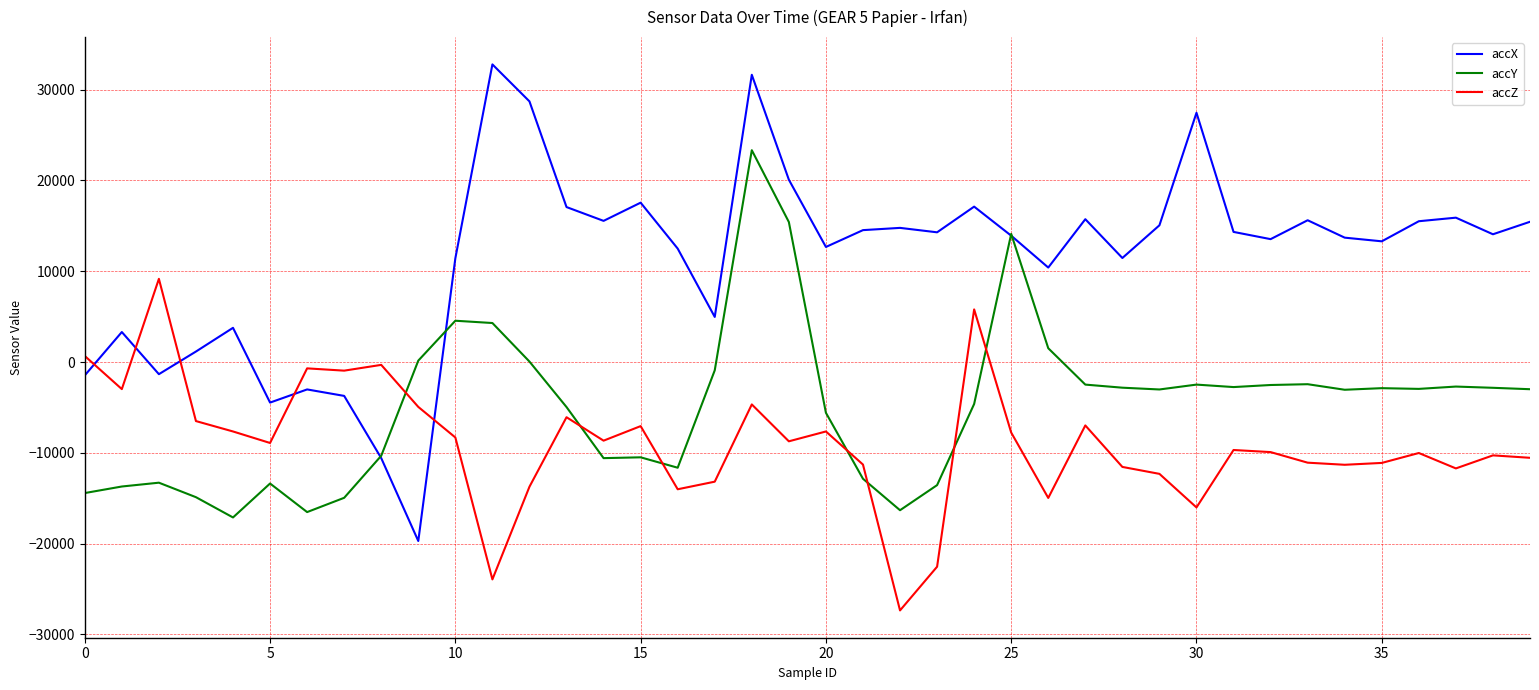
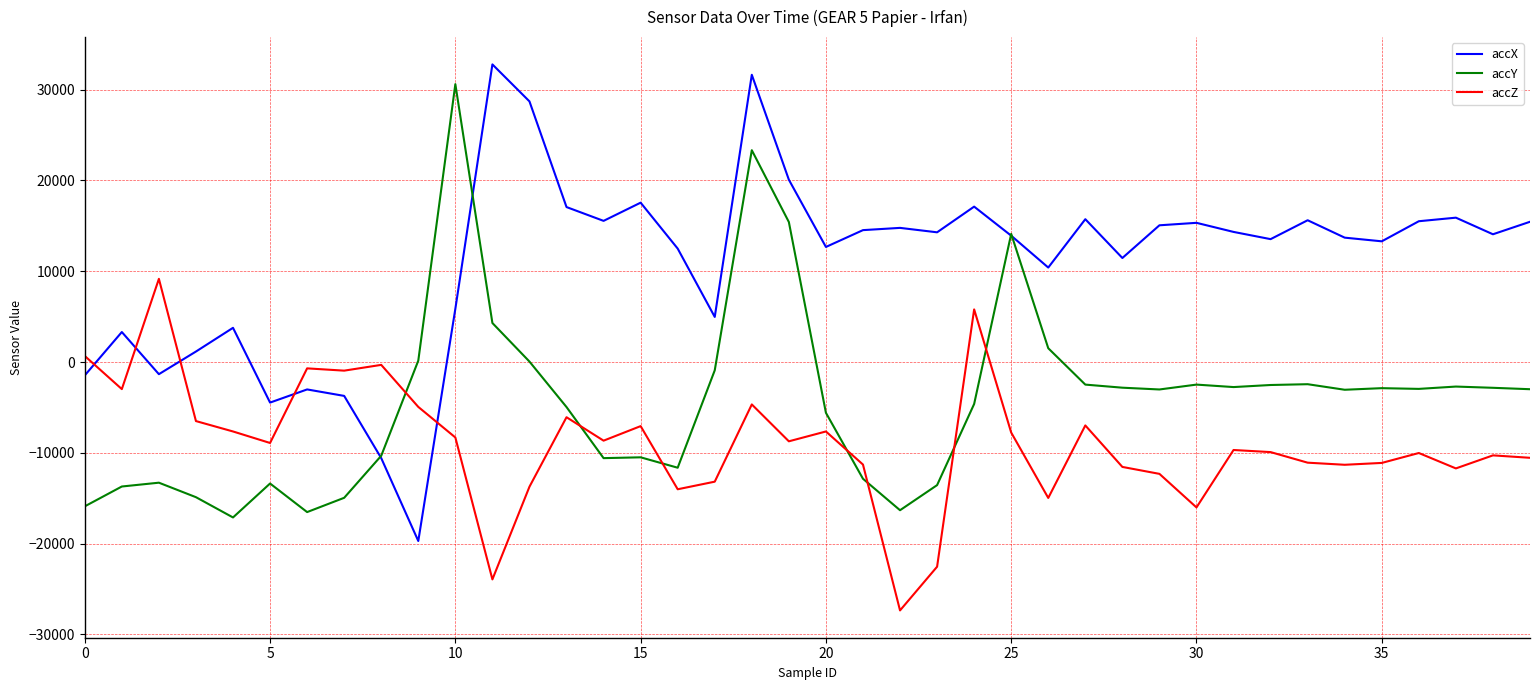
accY, 0: -14000 -> -16000
accX, 10: 11000 -> 6000
accY, 10: 5000 -> 31000
accX, 30: 27000 -> 15000
